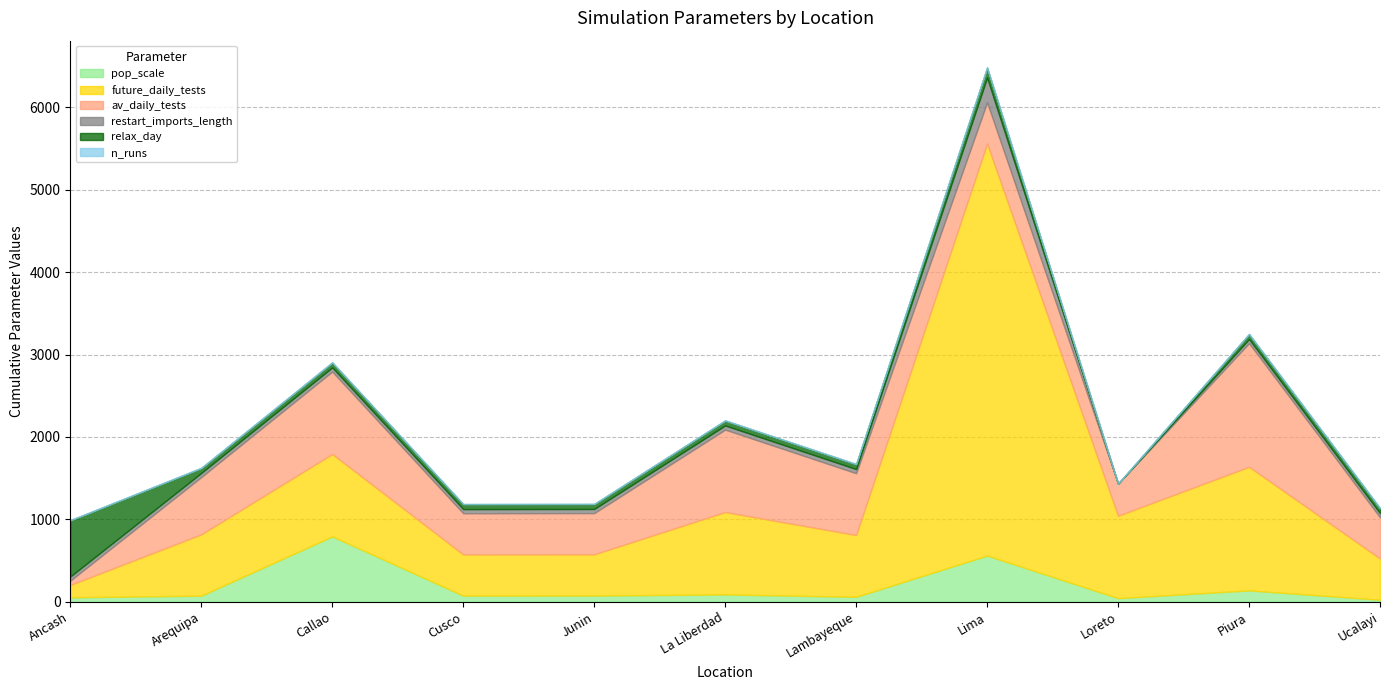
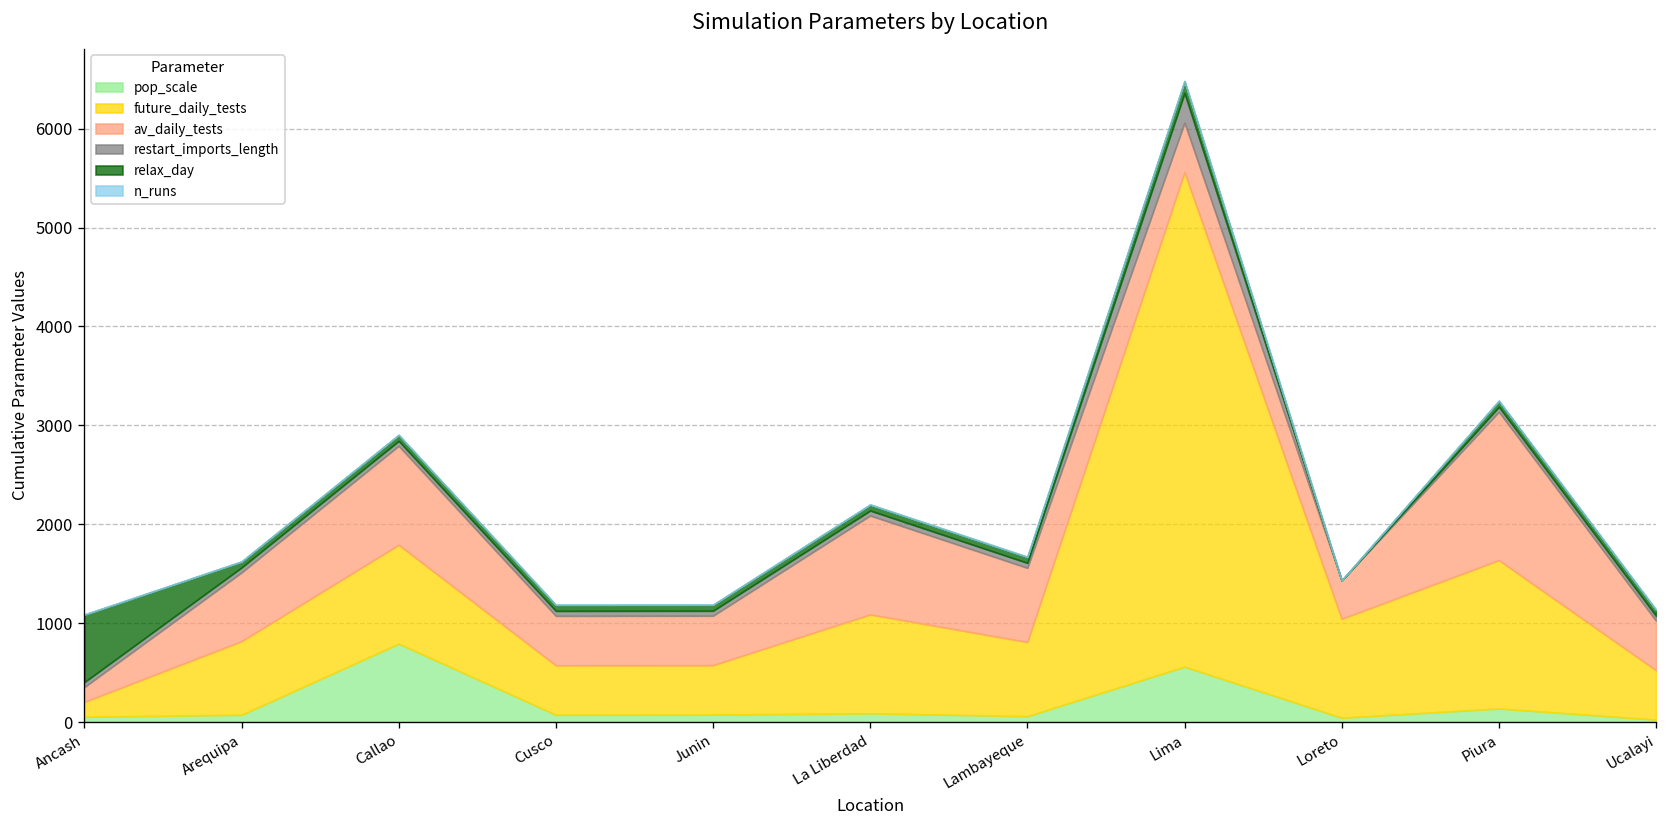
av_daily_tests, Ancash: 100 -> 200
